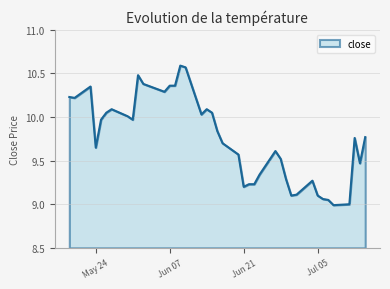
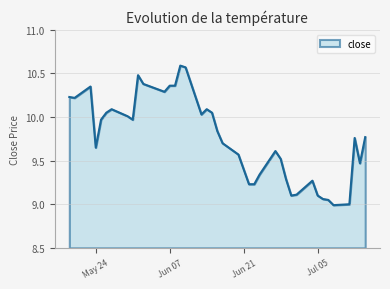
Jun 21: 9.2 -> 9.4
